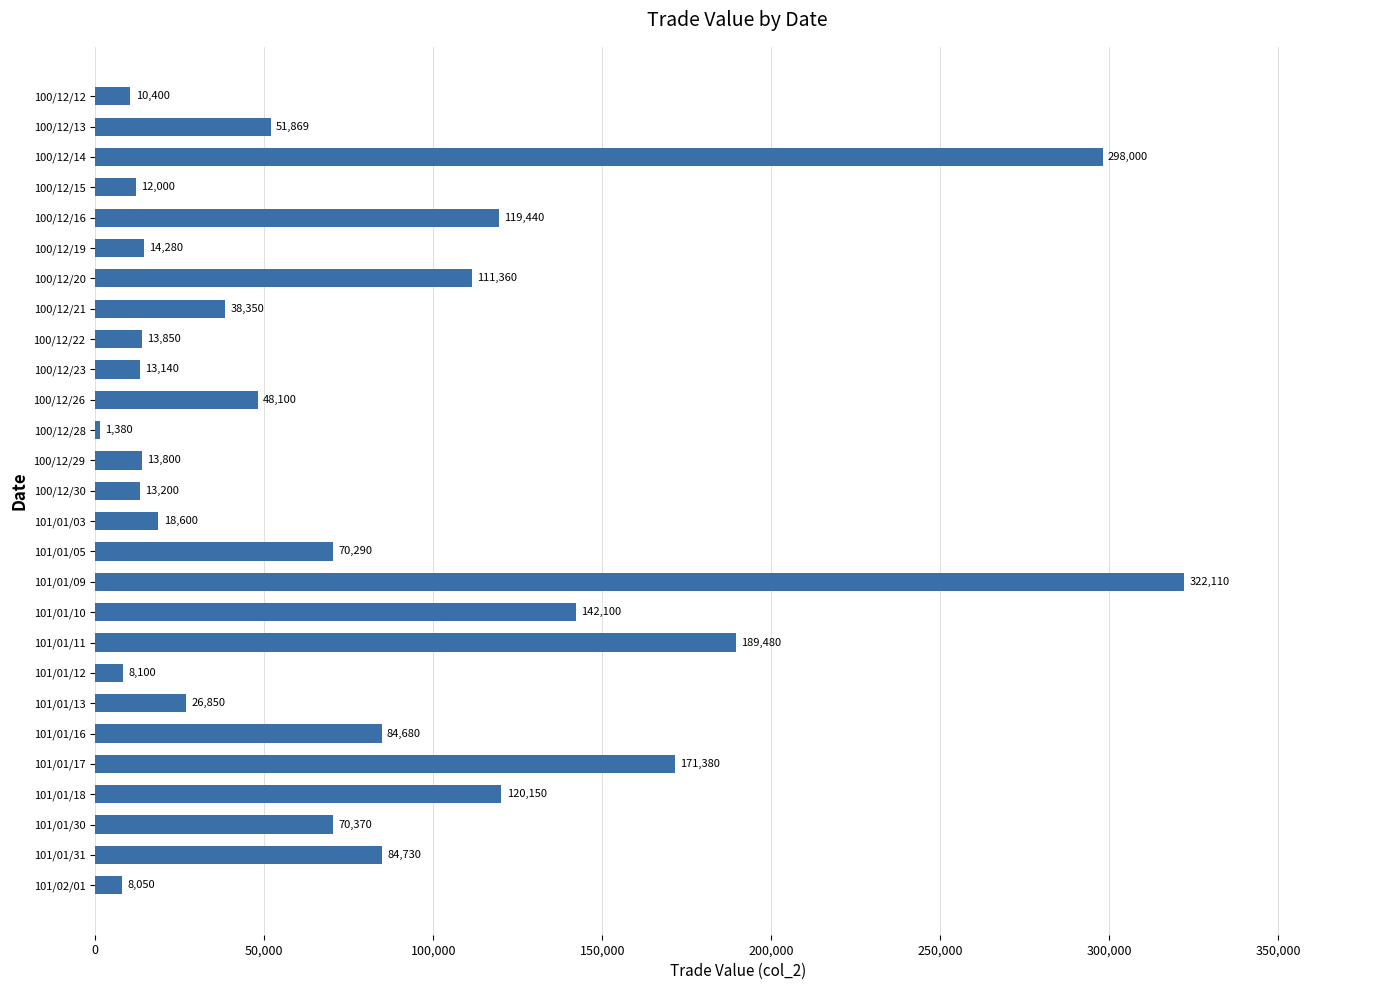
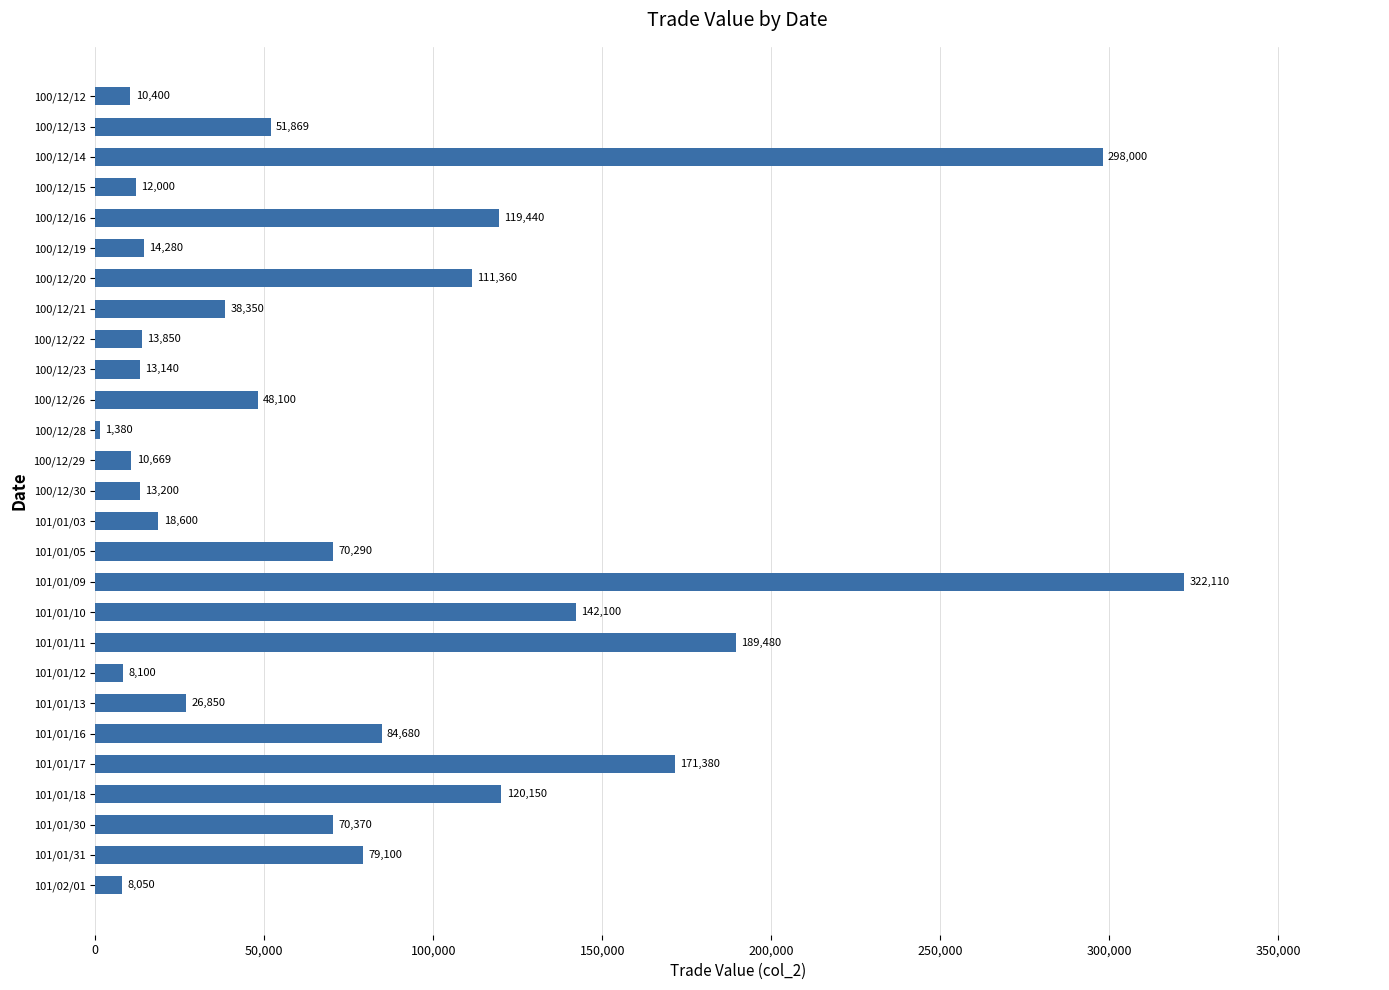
100/12/29: 13,800 -> 10,669
101/01/31: 84,730 -> 79,100
